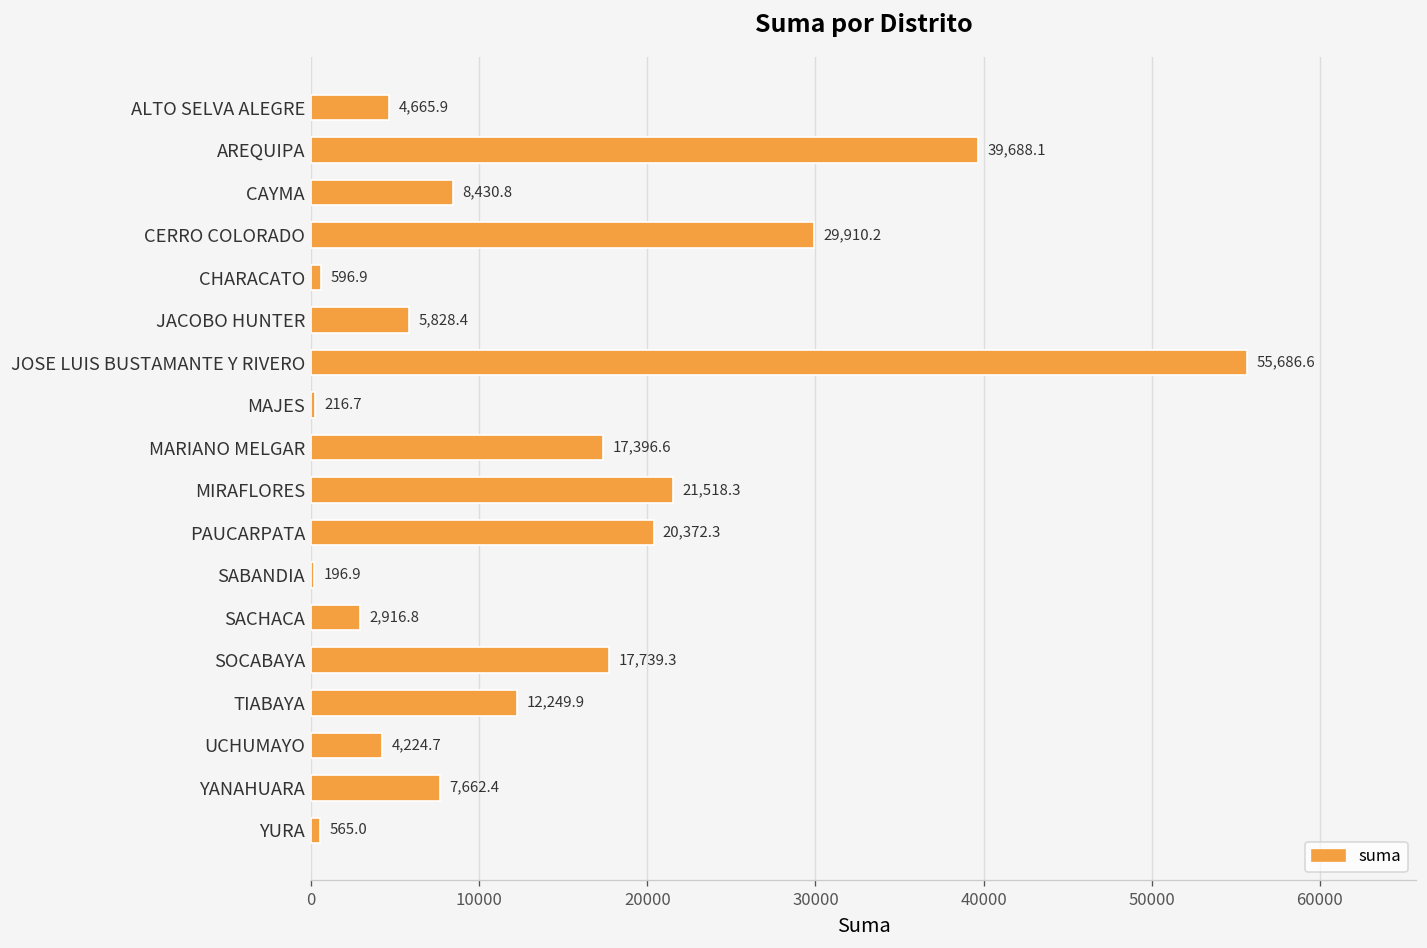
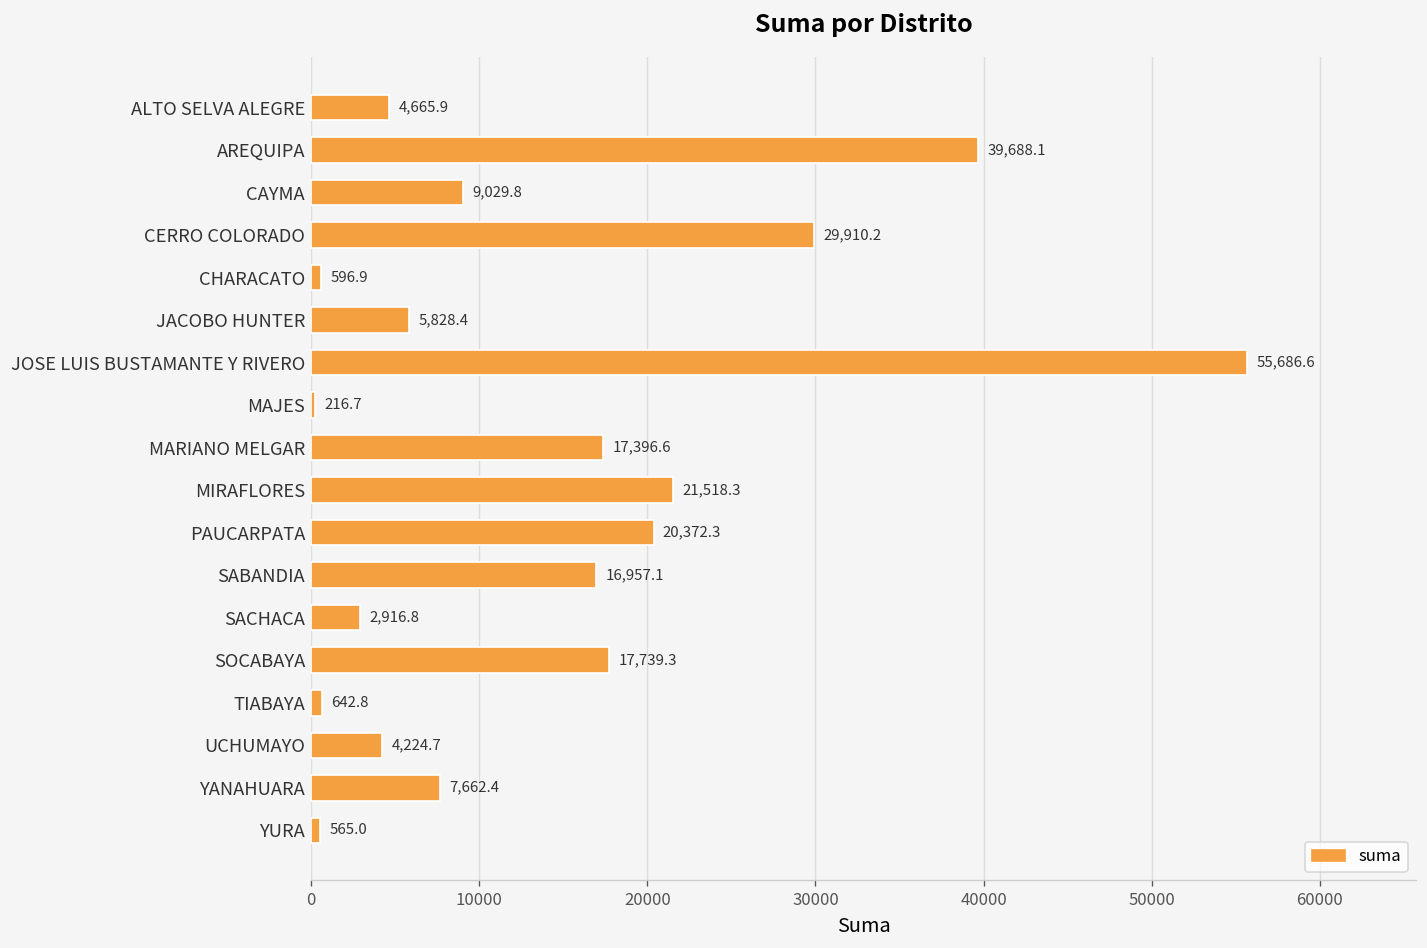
CAYMA: 8,430.8 -> 9,029.8
SABANDIA: 196.9 -> 16,957.1
TIABAYA: 12,249.9 -> 642.8
